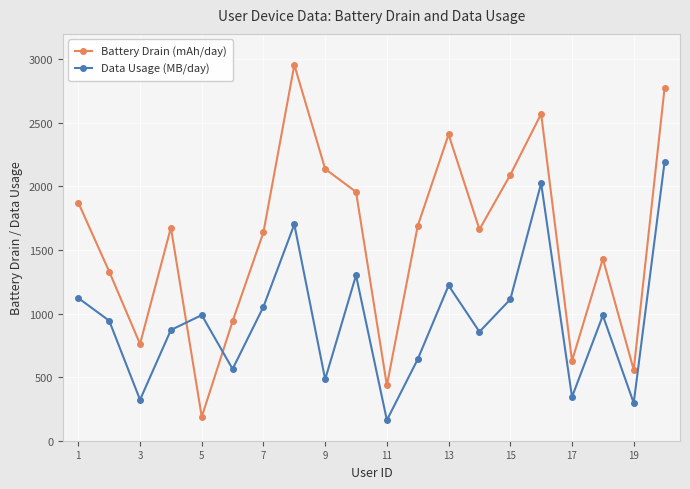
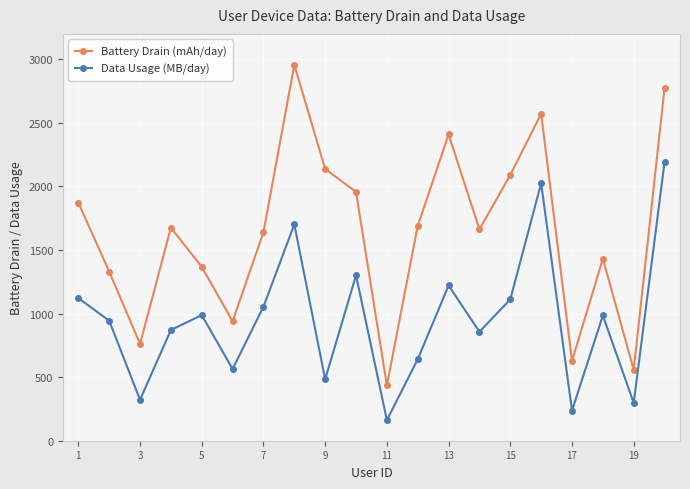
Battery Drain (mAh/day), 5: 190 -> 1370
Data Usage (MB/day), 17: 340 -> 240
